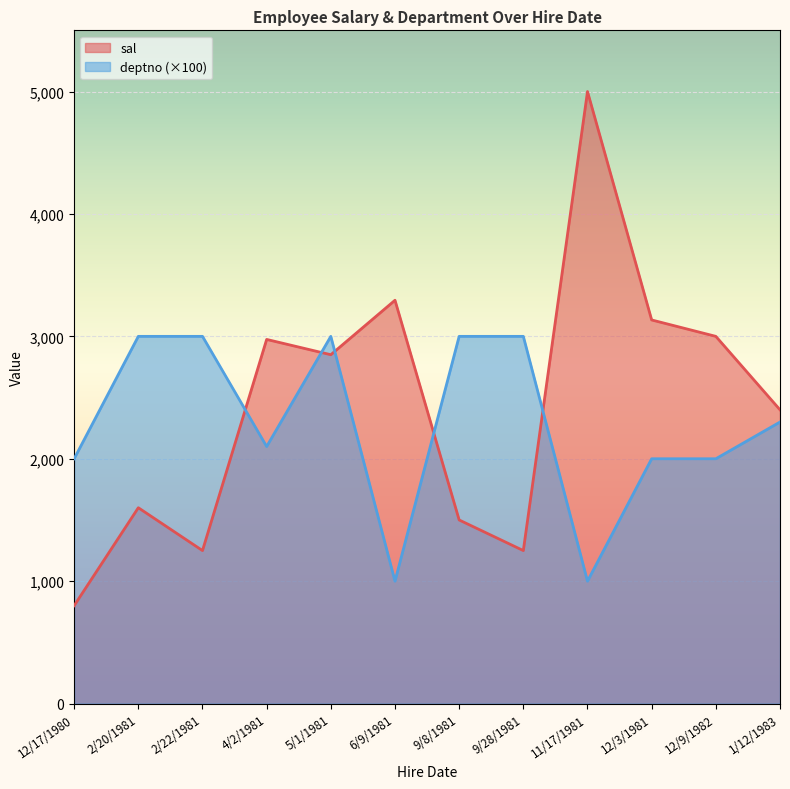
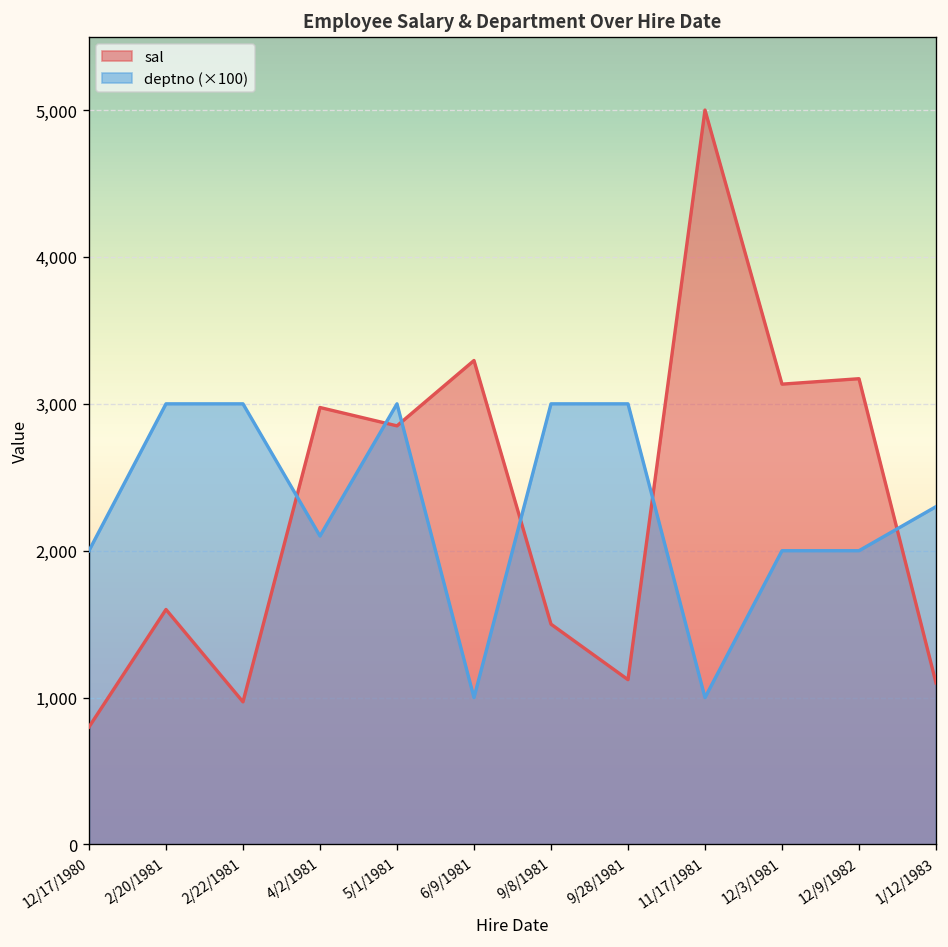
sal, 2/22/1981: 1,250 -> 970
sal, 9/28/1981: 1,250 -> 1,120
sal, 12/9/1982: 3,000 -> 3,170
sal, 1/12/1983: 2,400 -> 1,100
